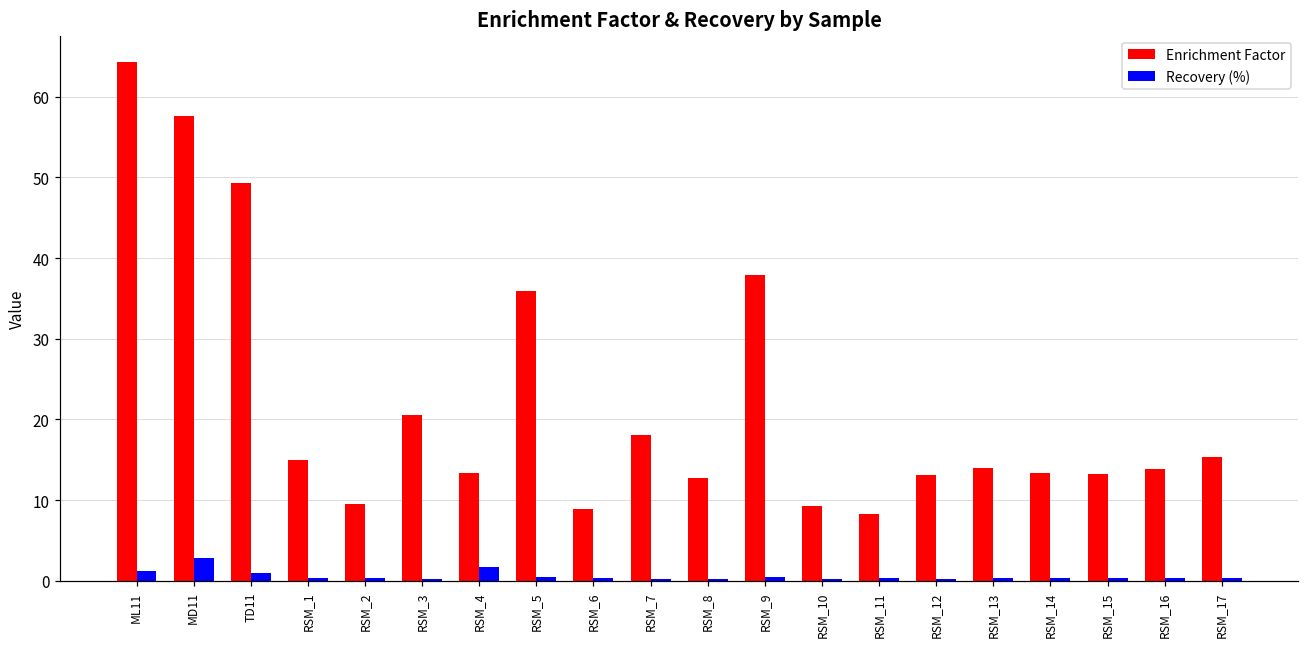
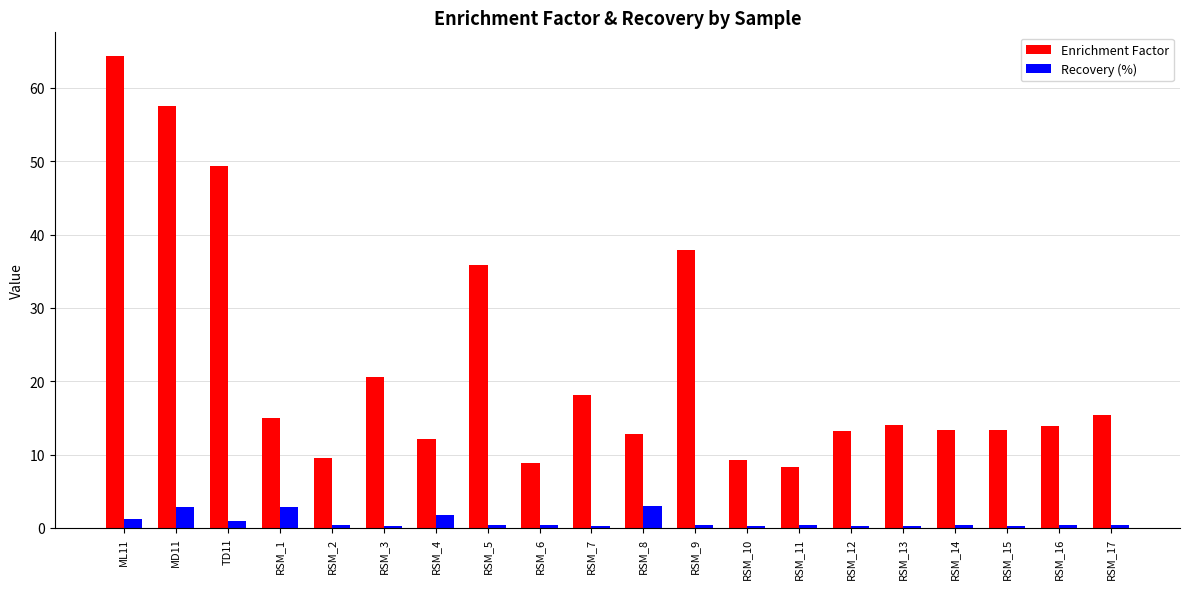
Recovery (%), RSM_1: 0 -> 3
Enrichment Factor, RSM_4: 13 -> 12
Recovery (%), RSM_8: 0 -> 3
